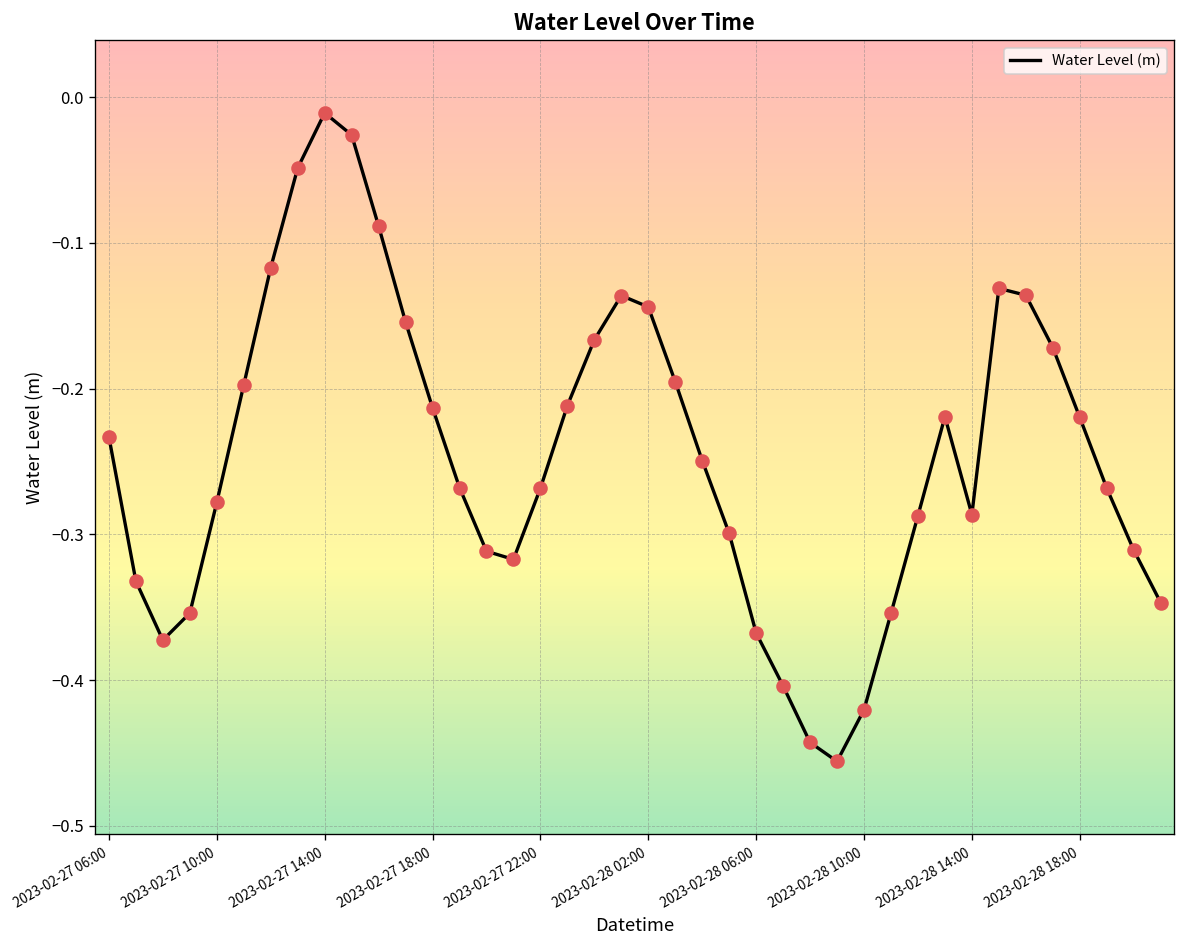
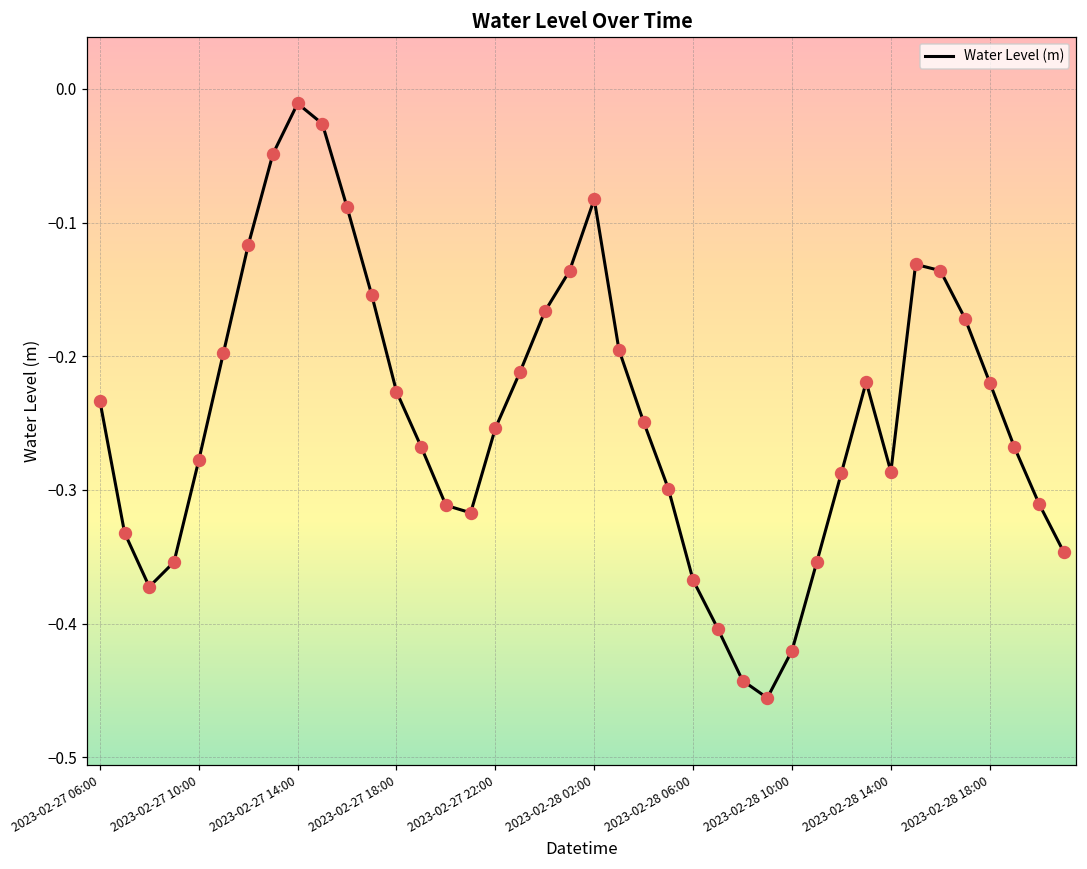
2023-02-27 18:00: -0.213 -> -0.226
2023-02-27 22:00: -0.268 -> -0.254
2023-02-28 02:00: -0.144 -> -0.082
